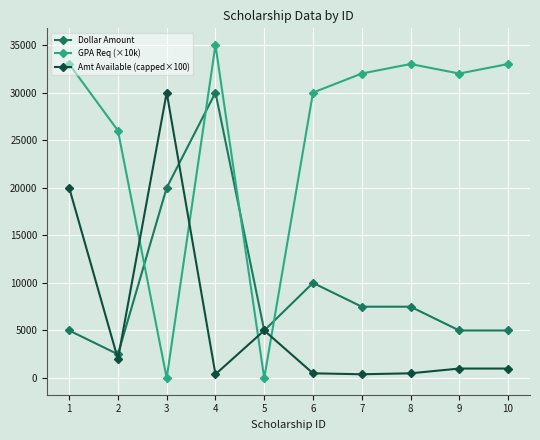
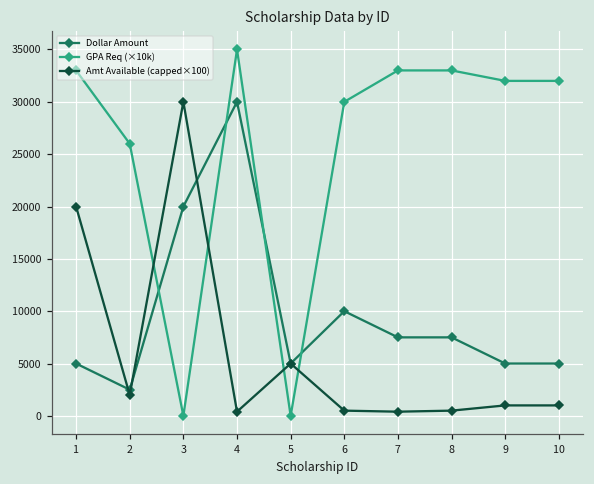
GPA Req (×10k), 7: 32000 -> 33000
GPA Req (×10k), 10: 33000 -> 32000
